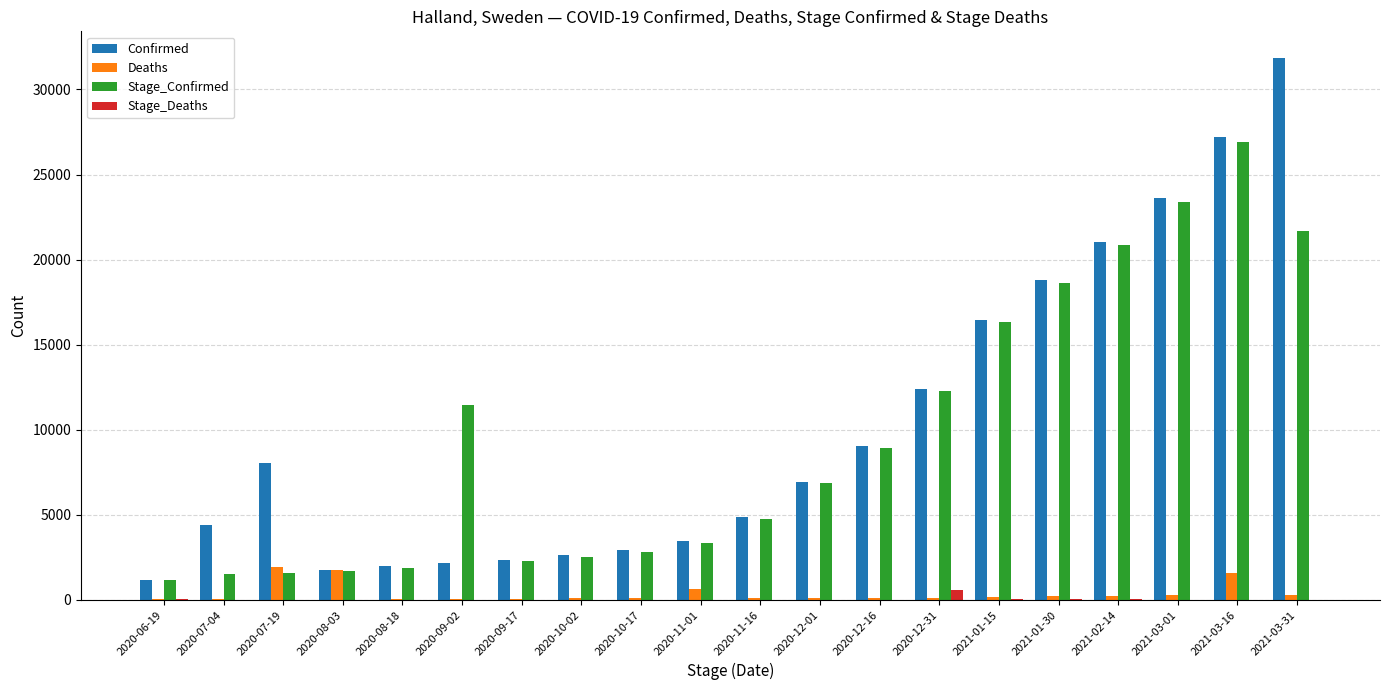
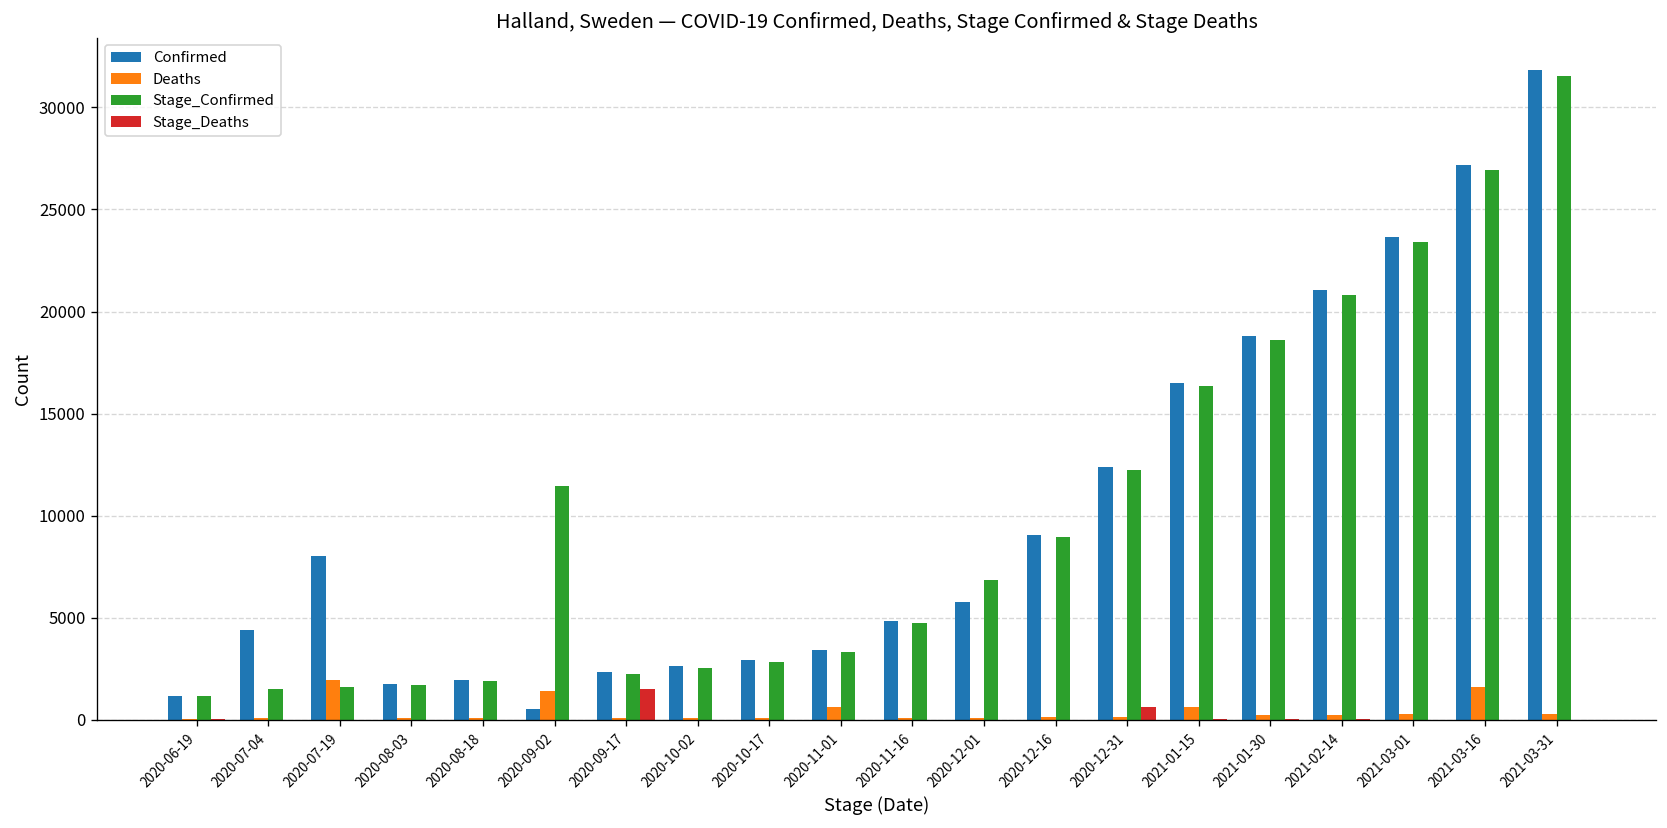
Deaths, 2020-08-03: 1800 -> 100
Confirmed, 2020-09-02: 2200 -> 600
Deaths, 2020-09-02: 100 -> 1400
Stage_Deaths, 2020-09-17: 0 -> 1500
Confirmed, 2020-12-01: 6900 -> 5800
Deaths, 2021-01-15: 200 -> 700
Stage_Confirmed, 2021-03-31: 21700 -> 31500
